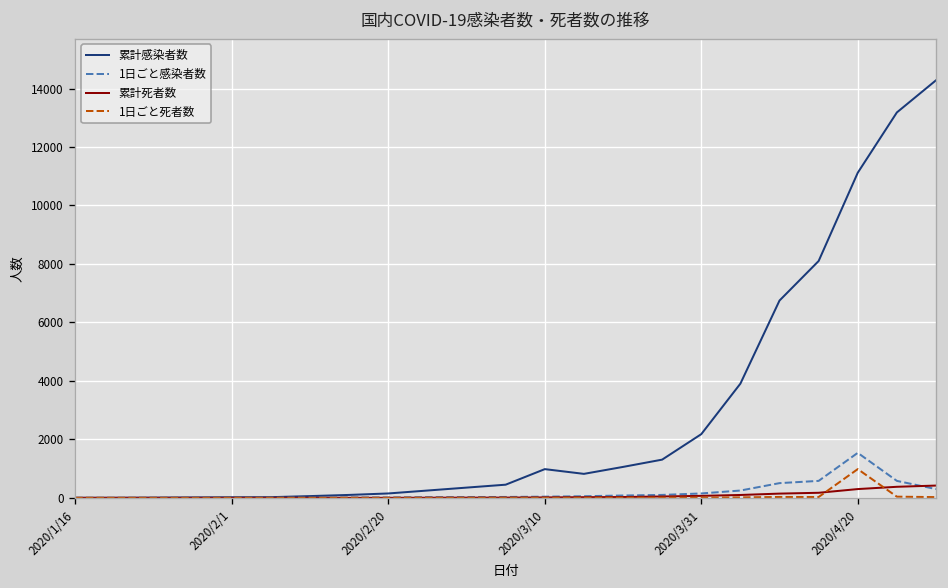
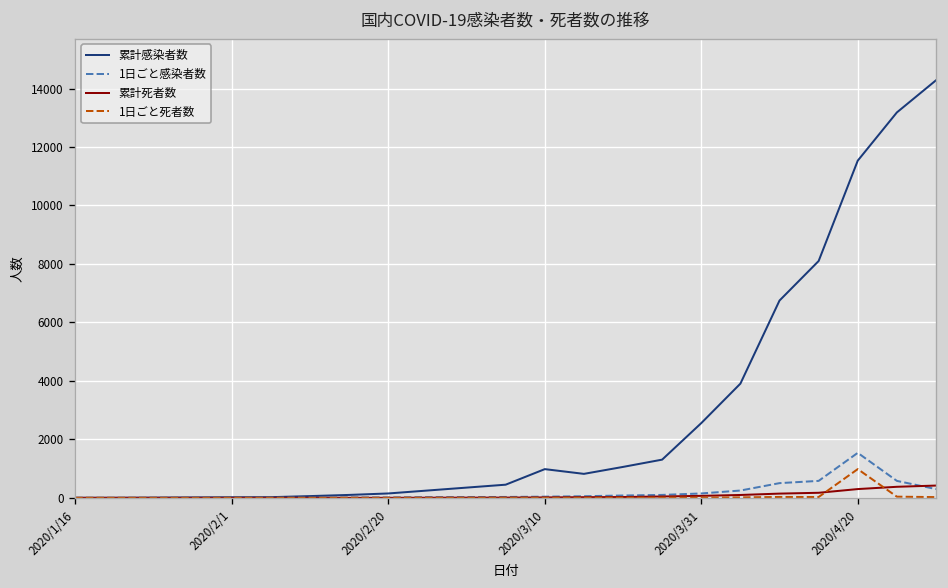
累計感染者数, 2020/3/31: 2200 -> 2600
累計感染者数, 2020/4/20: 11100 -> 11500
